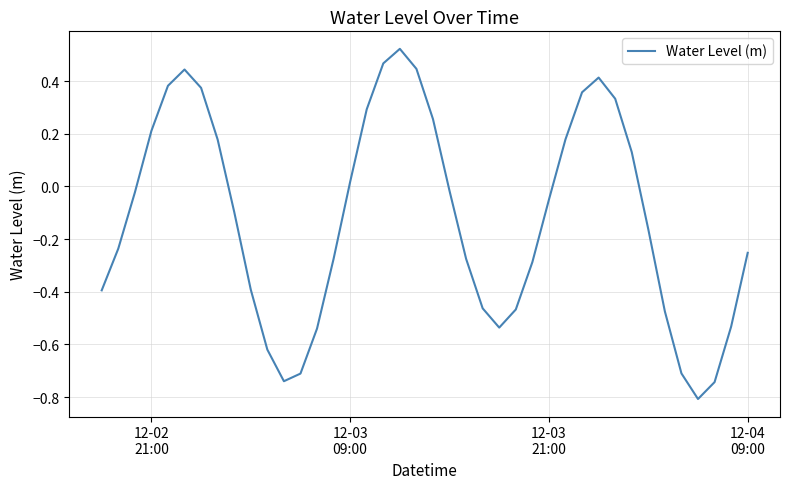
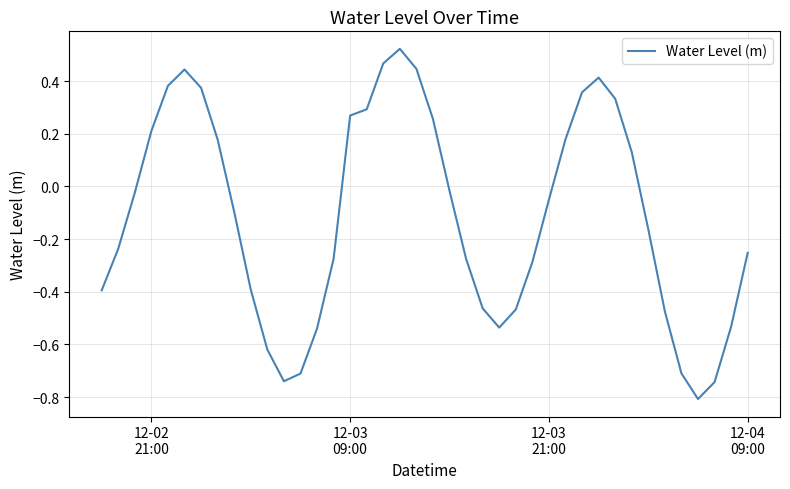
12-03 09:00: 0.02 -> 0.27
